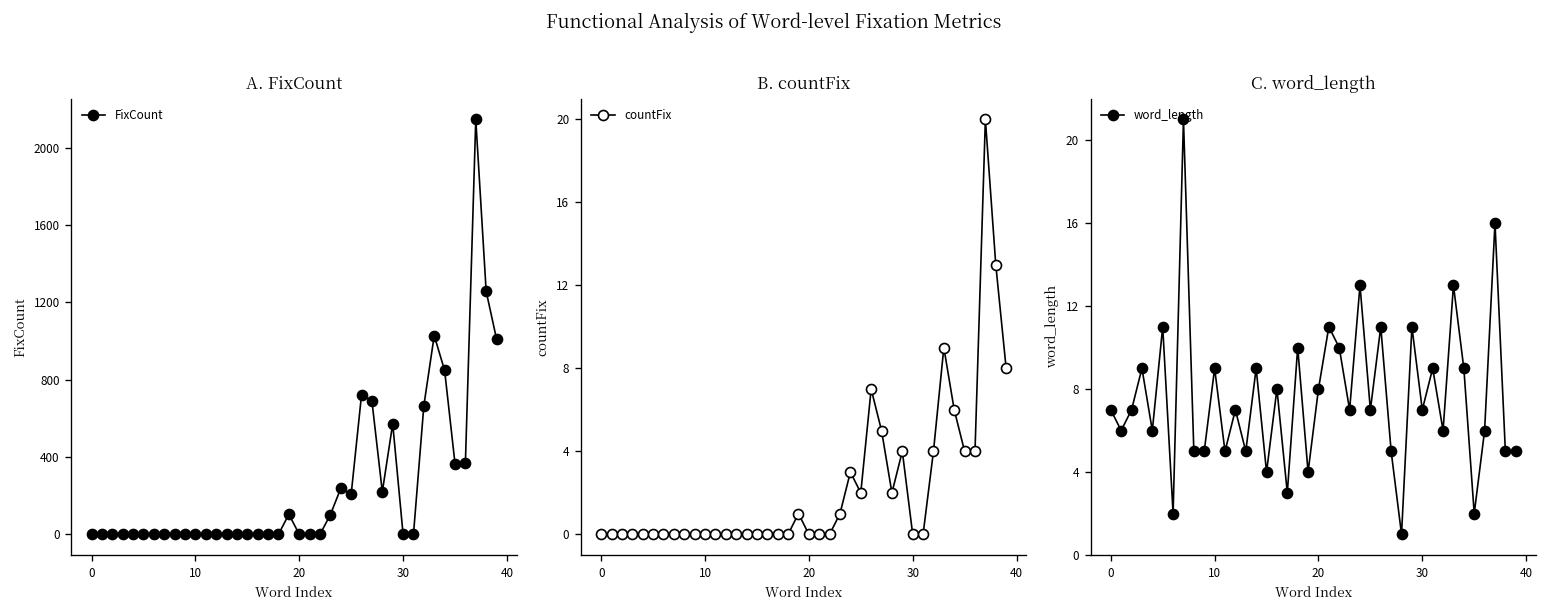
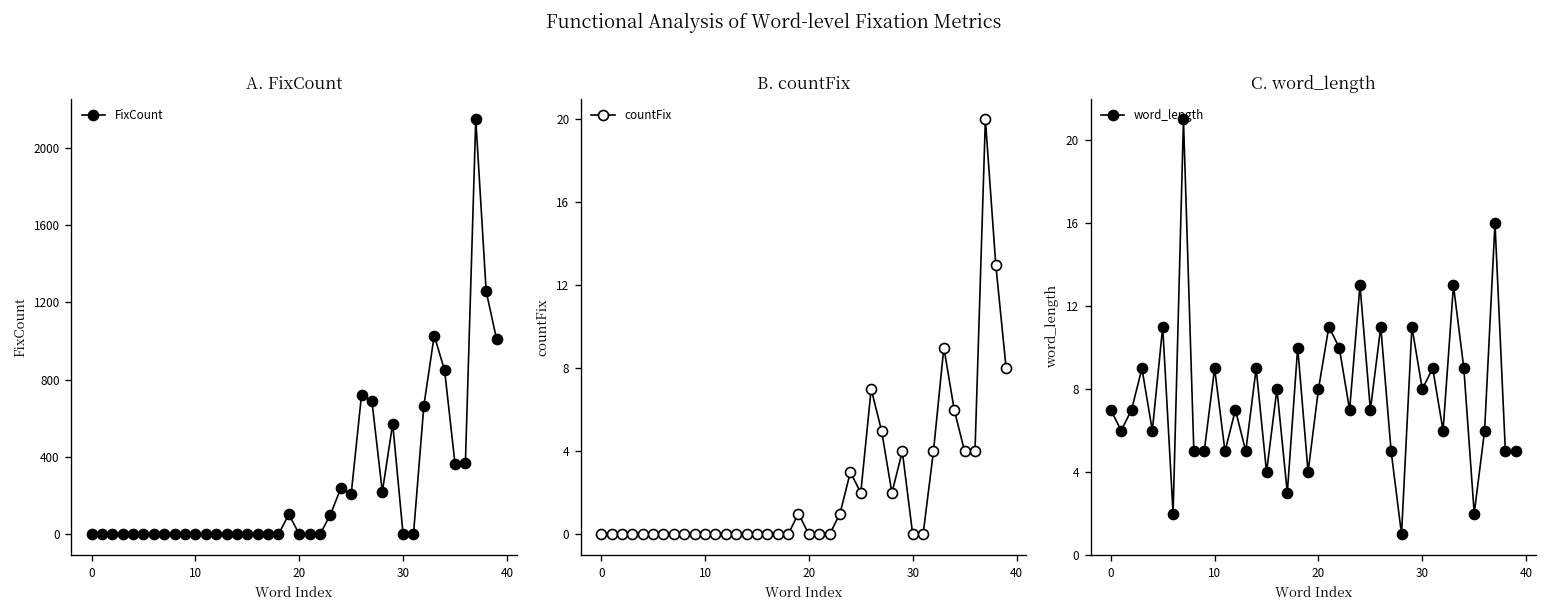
C. word_length, 30: 7 -> 8
